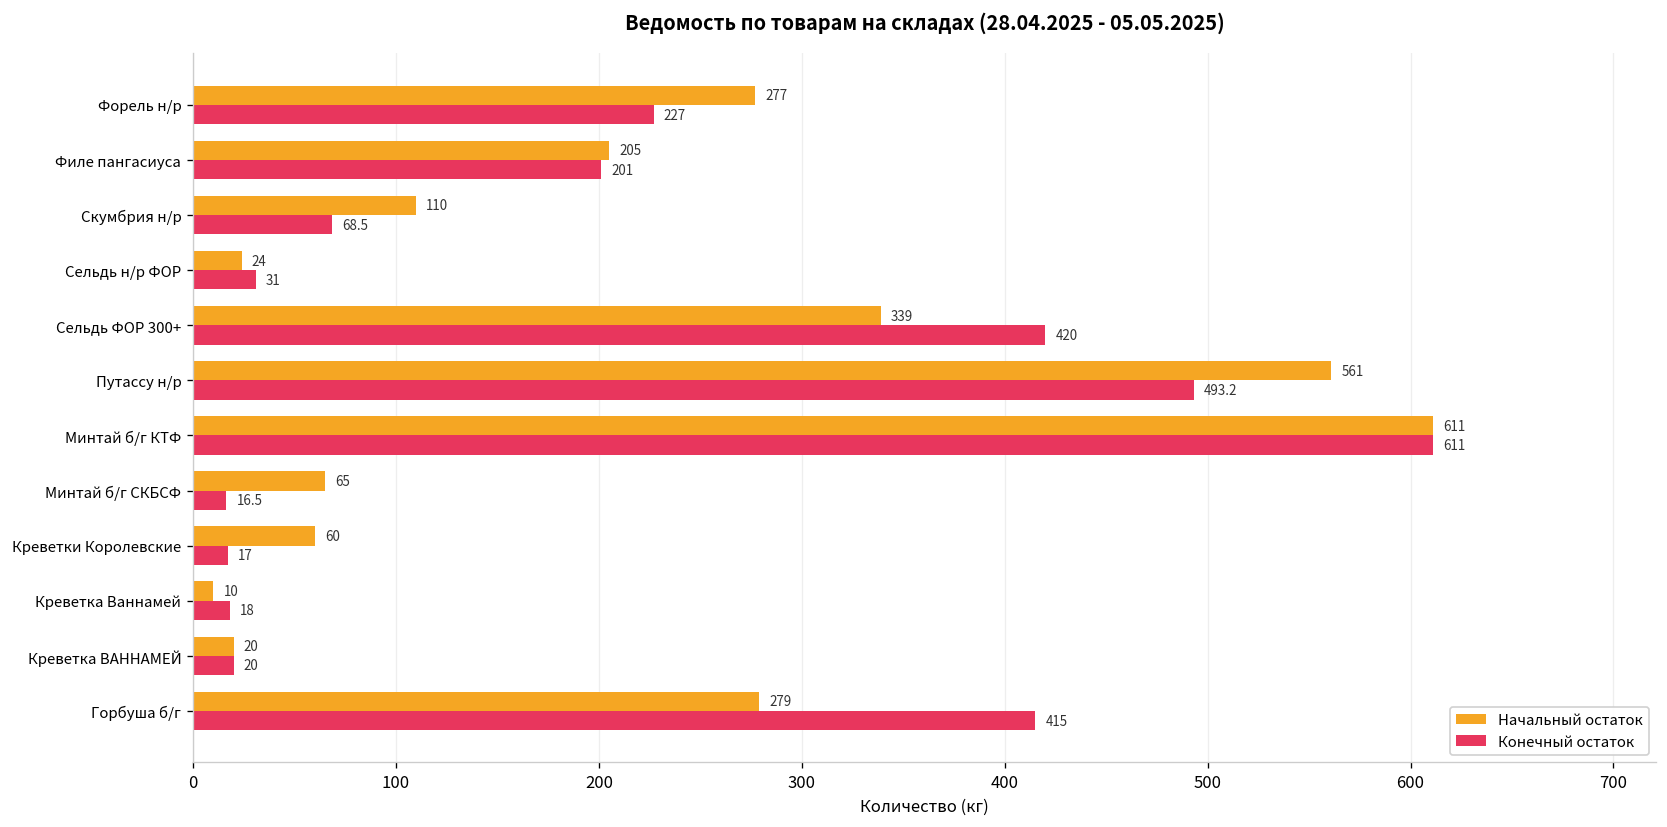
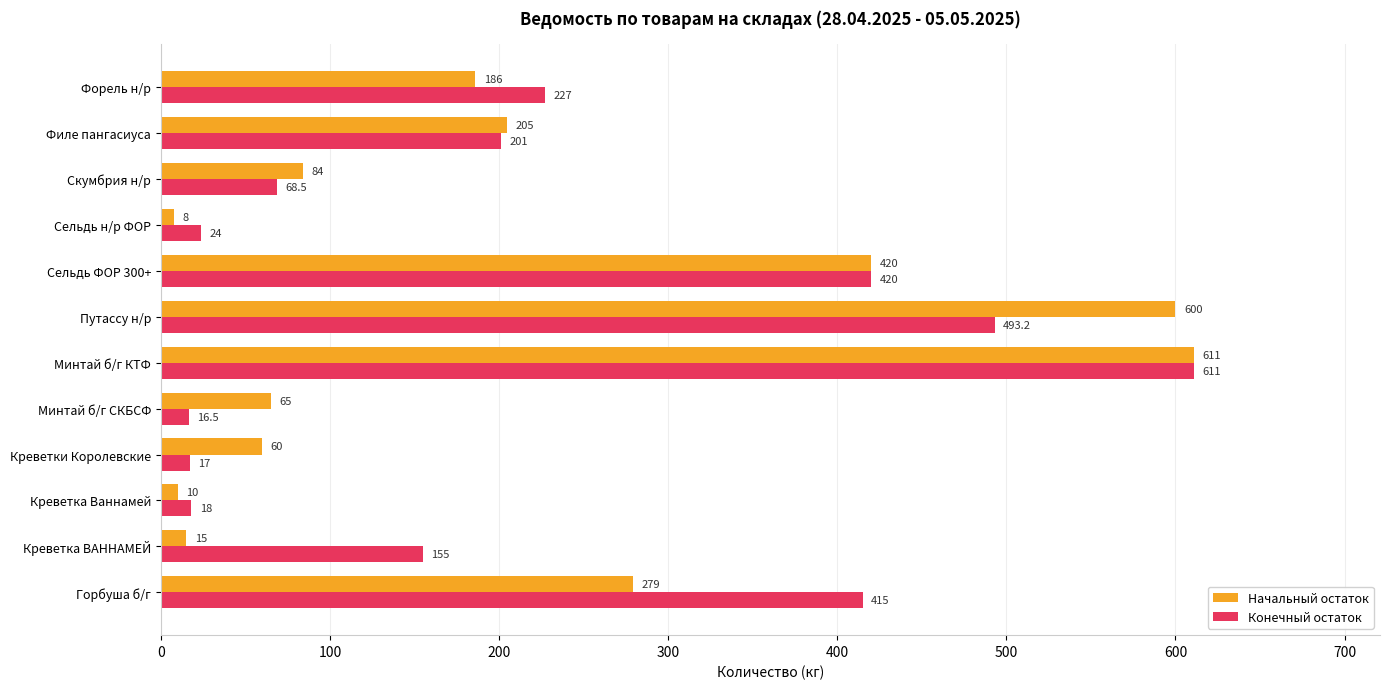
Начальный остаток, Форель н/р: 277 -> 186
Начальный остаток, Скумбрия н/р: 110 -> 84
Начальный остаток, Сельдь н/р ФОР: 24 -> 8
Конечный остаток, Сельдь н/р ФОР: 31 -> 24
Начальный остаток, Сельдь ФОР 300+: 339 -> 420
Начальный остаток, Путассу н/р: 561 -> 600
Начальный остаток, Креветка ВАННАМЕЙ: 20 -> 15
Конечный остаток, Креветка ВАННАМЕЙ: 20 -> 155
